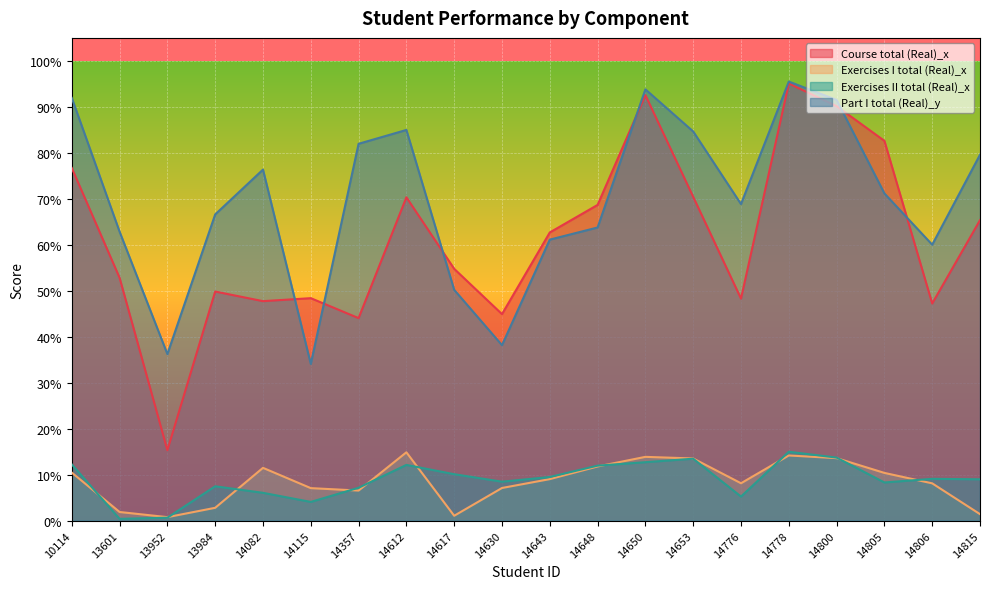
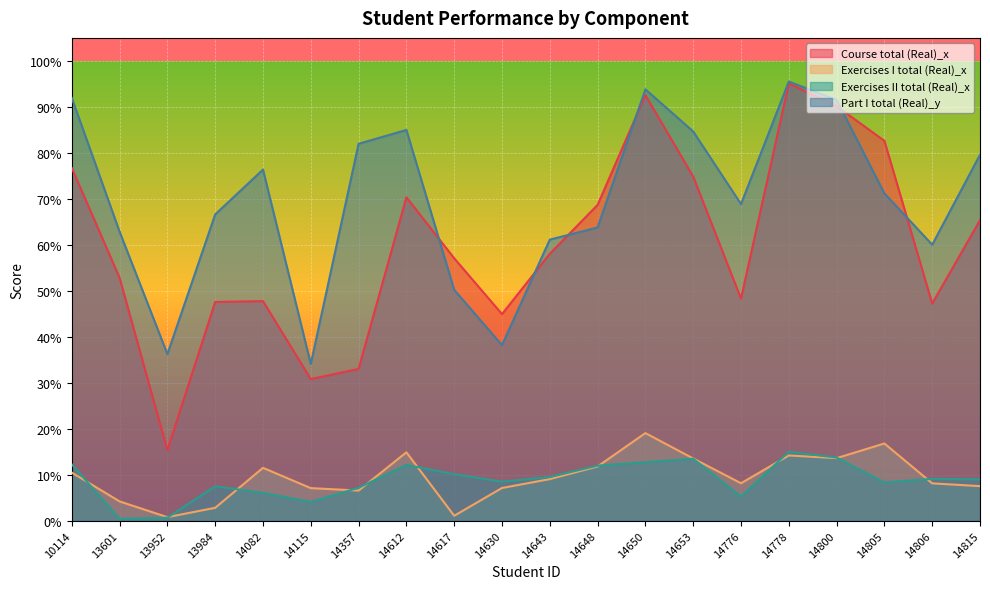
Exercises I total (Real)_x, 13601: 2% -> 4%
Course total (Real)_x, 13984: 50% -> 48%
Course total (Real)_x, 14115: 48% -> 31%
Course total (Real)_x, 14357: 44% -> 33%
Course total (Real)_x, 14617: 55% -> 57%
Course total (Real)_x, 14643: 63% -> 58%
Exercises I total (Real)_x, 14650: 14% -> 19%
Course total (Real)_x, 14653: 70% -> 75%
Exercises I total (Real)_x, 14805: 10% -> 17%
Exercises I total (Real)_x, 14815: 1% -> 8%
